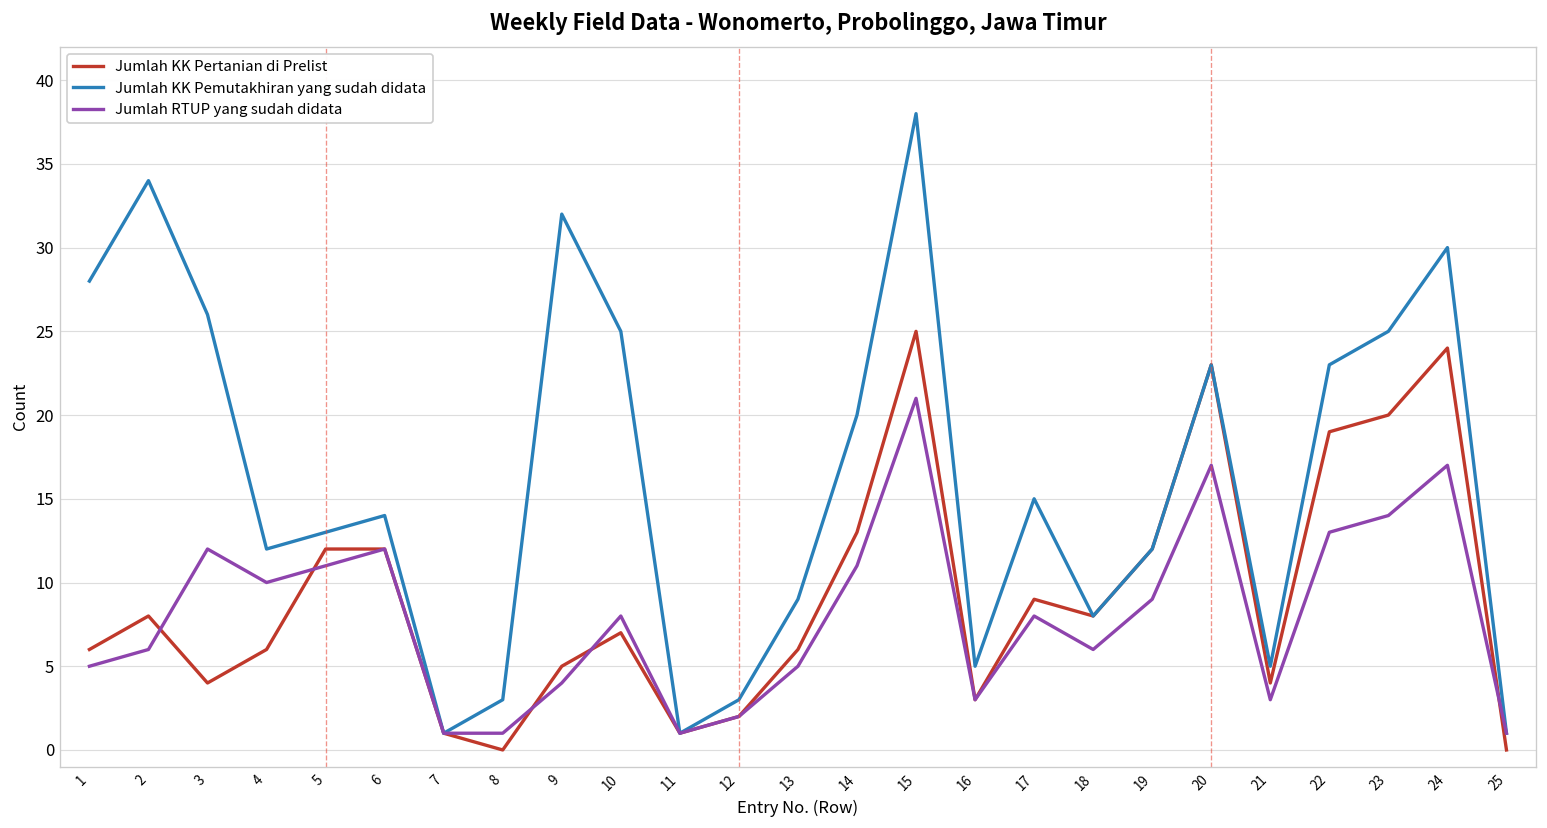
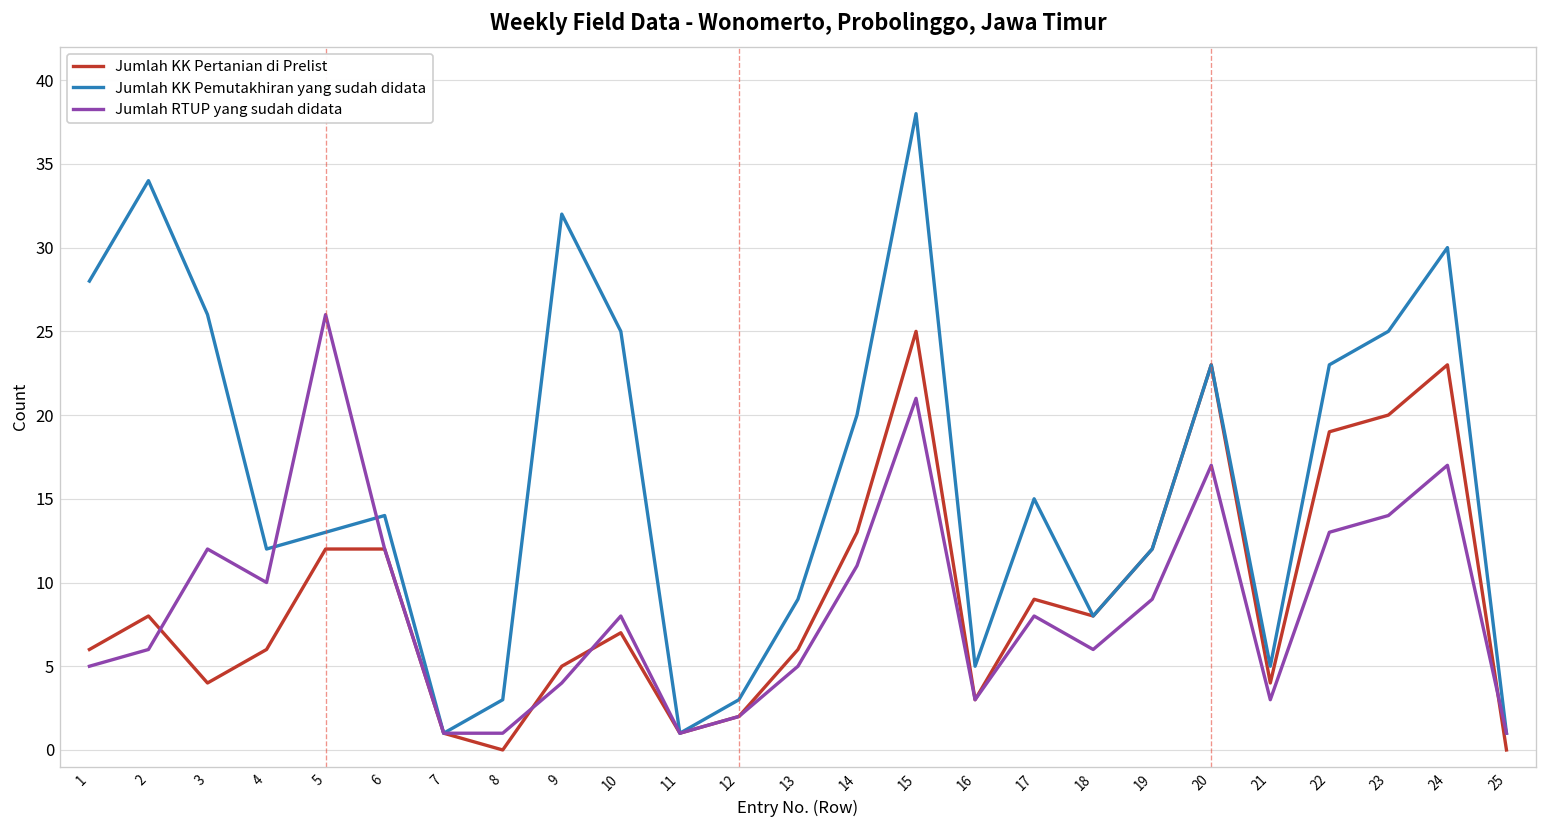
Jumlah RTUP yang sudah didata, 5: 11 -> 26
Jumlah KK Pertanian di Prelist, 24: 24 -> 23
